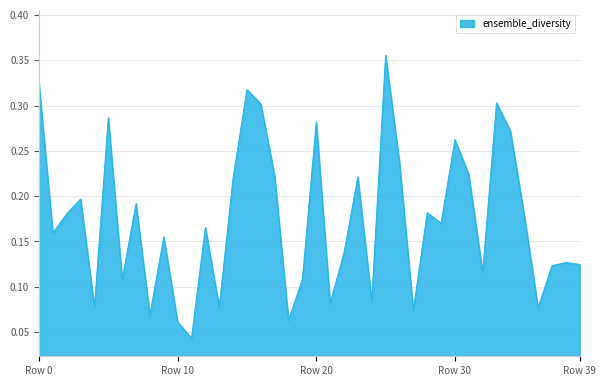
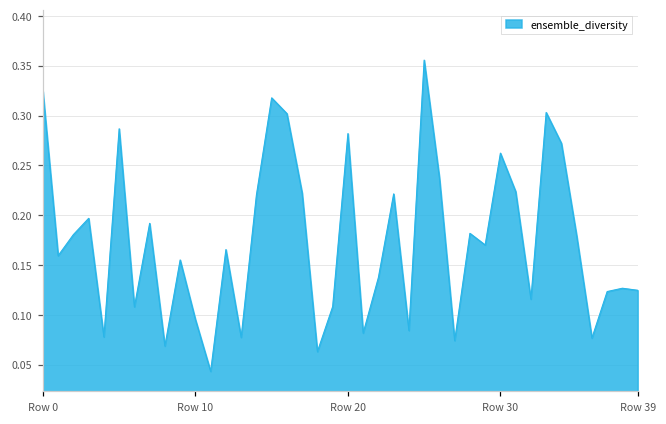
Row 10: 0.06 -> 0.10
